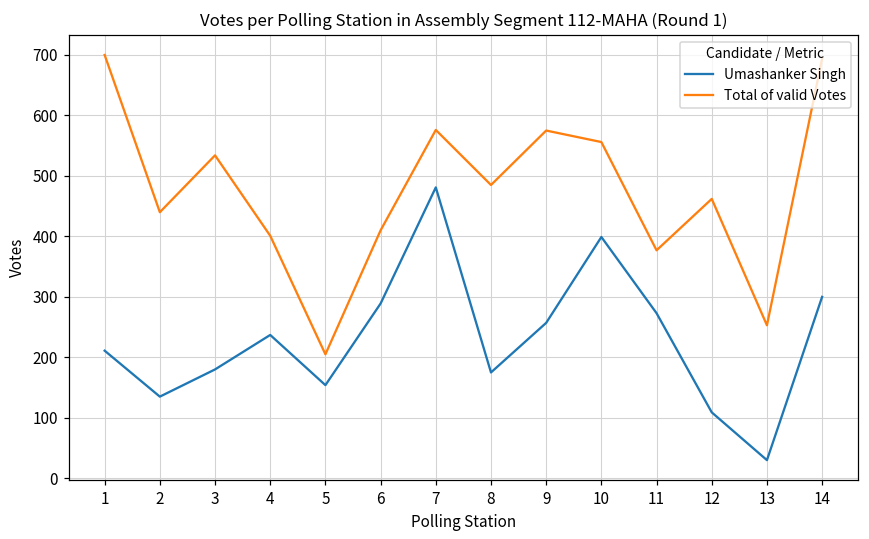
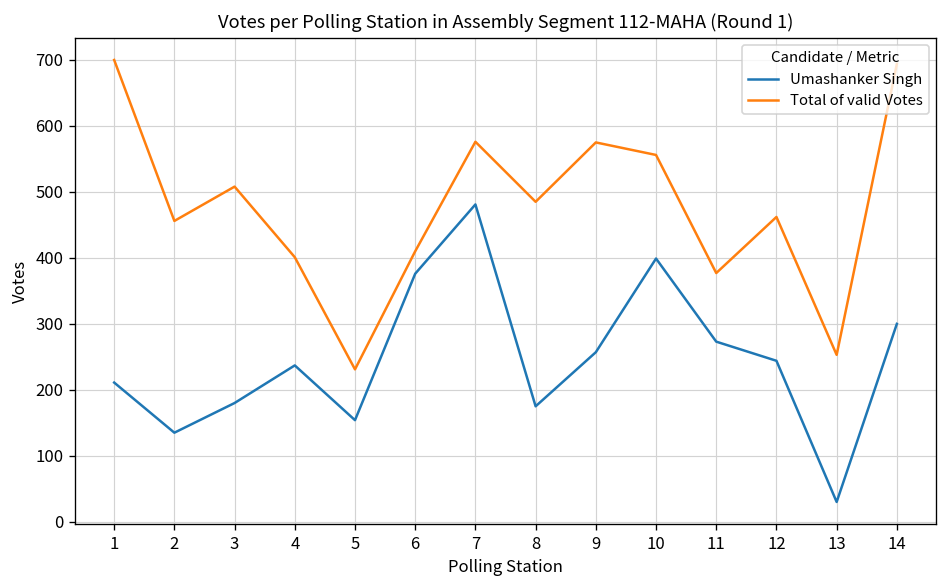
Total of valid Votes, 2: 440 -> 460
Total of valid Votes, 3: 530 -> 510
Total of valid Votes, 5: 210 -> 230
Umashanker Singh, 6: 290 -> 380
Umashanker Singh, 12: 110 -> 240
